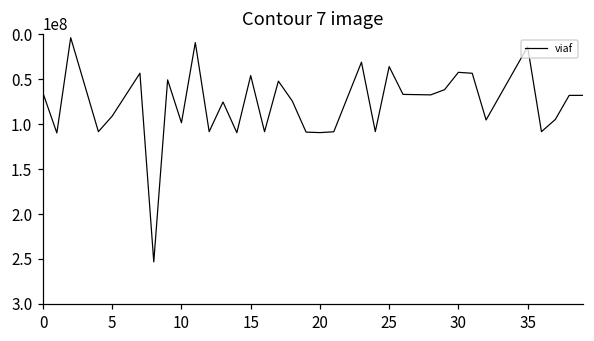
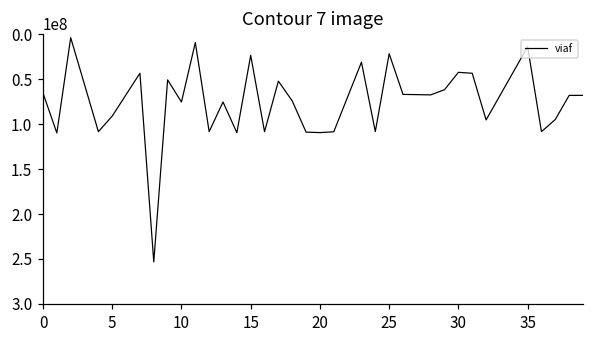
10: 100000000 -> 80000000
15: 50000000 -> 20000000
25: 40000000 -> 20000000
